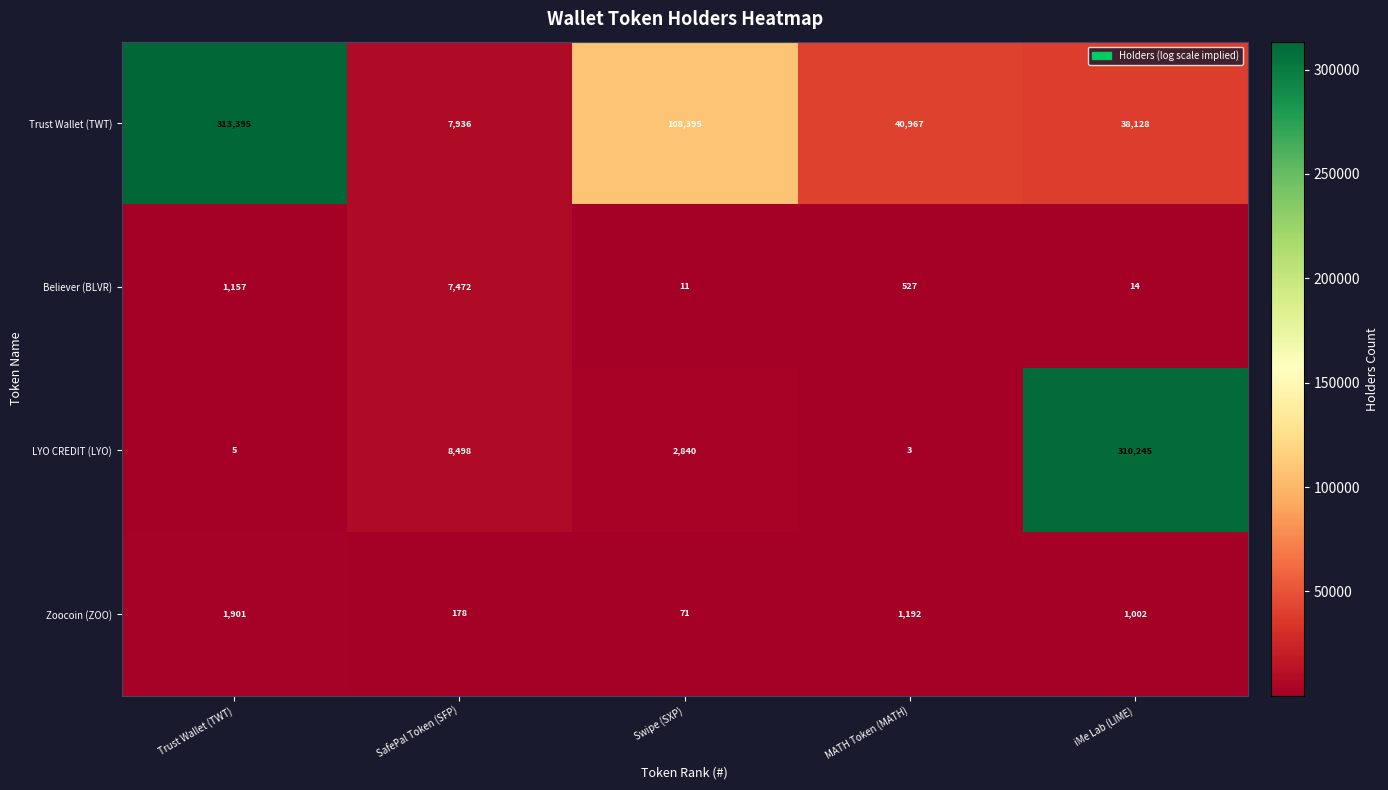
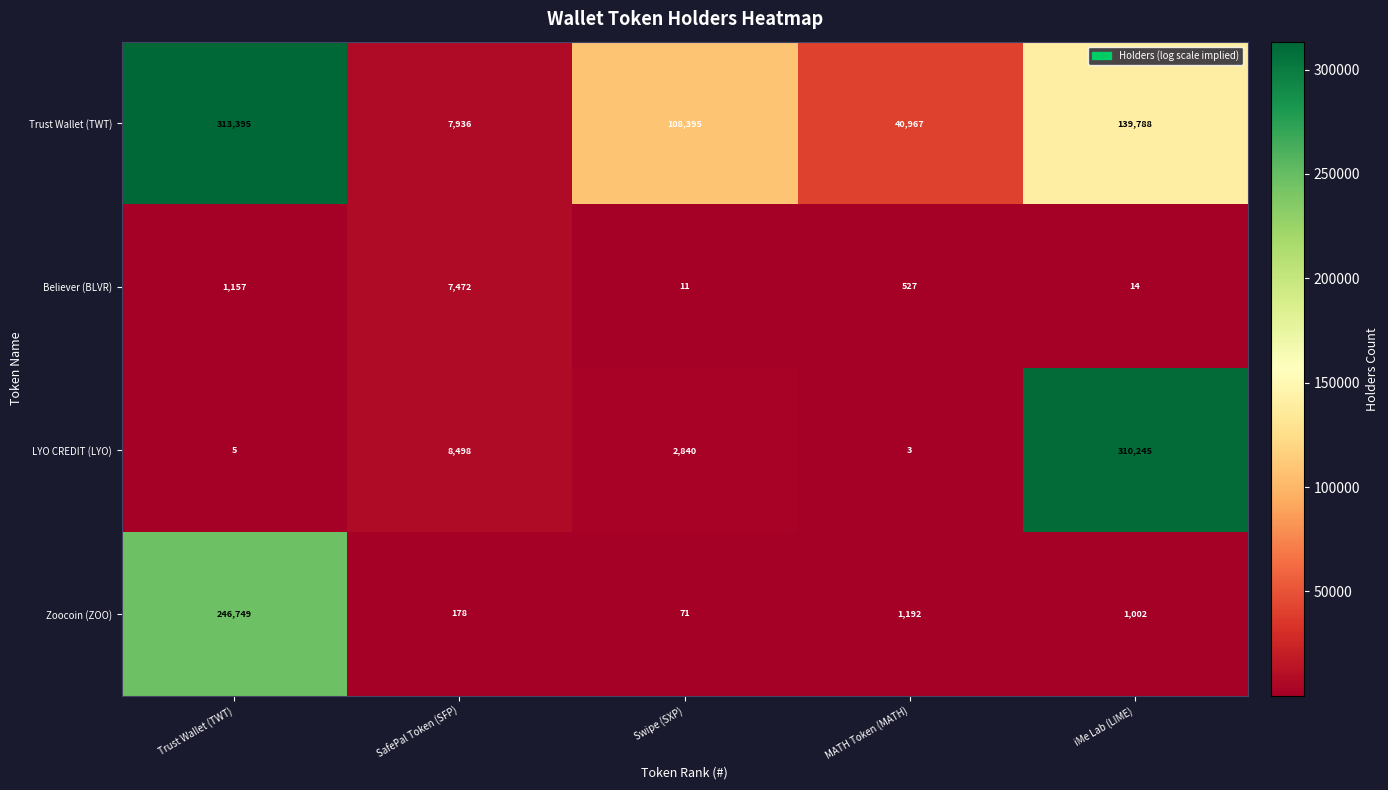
Trust Wallet (TWT), iMe Lab (LIME): 38,128 -> 139,788
Zoocoin (ZOO), Trust Wallet (TWT): 1,901 -> 246,749
